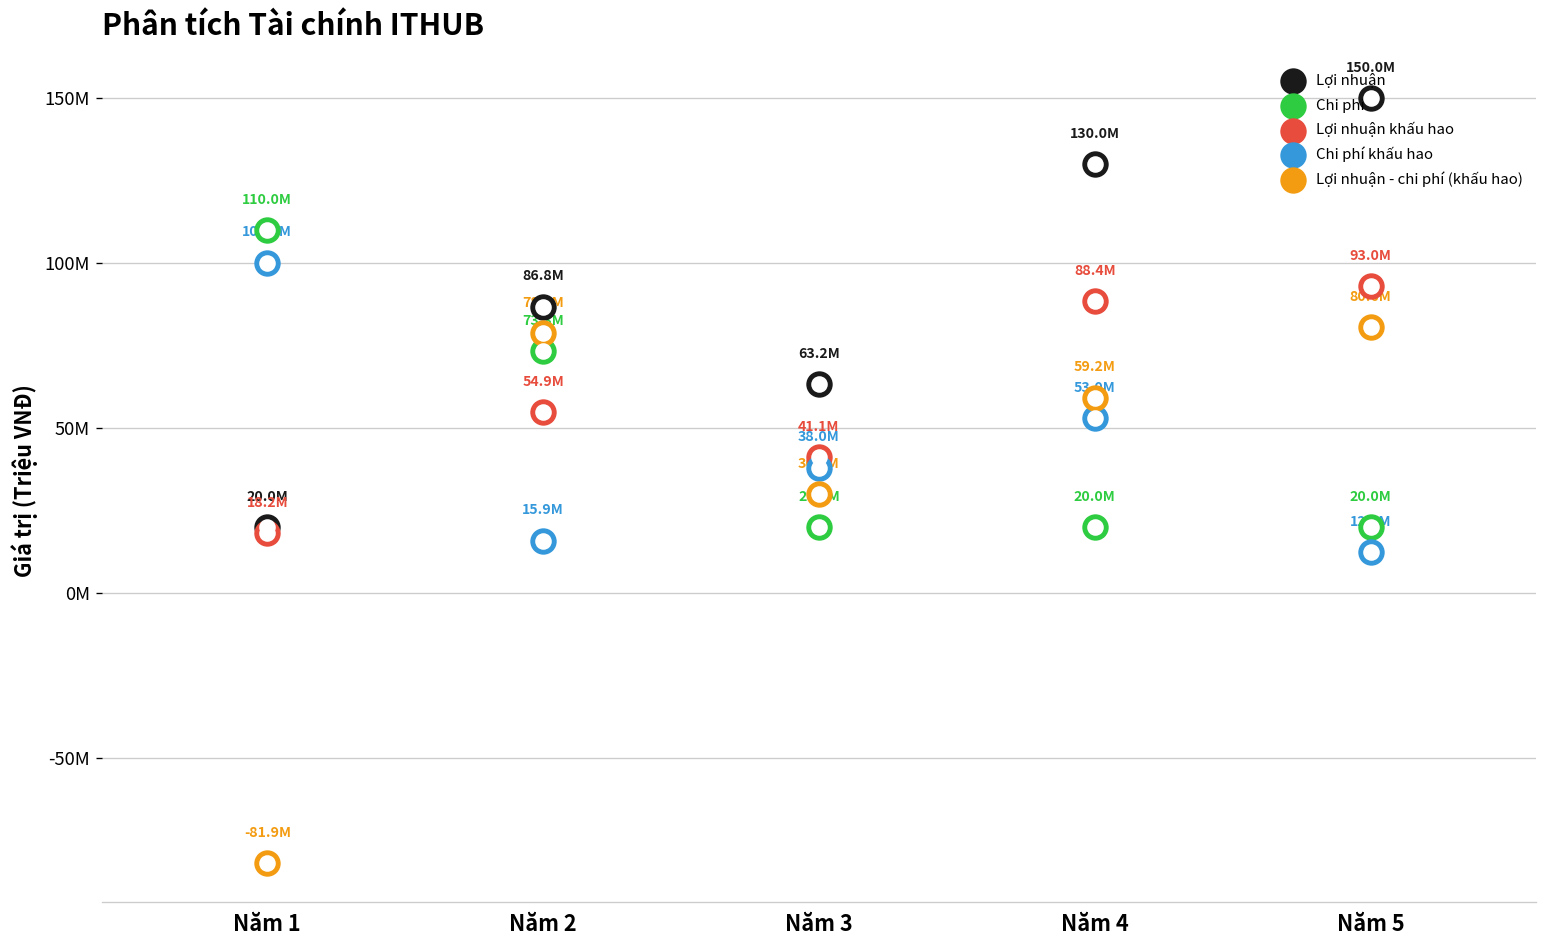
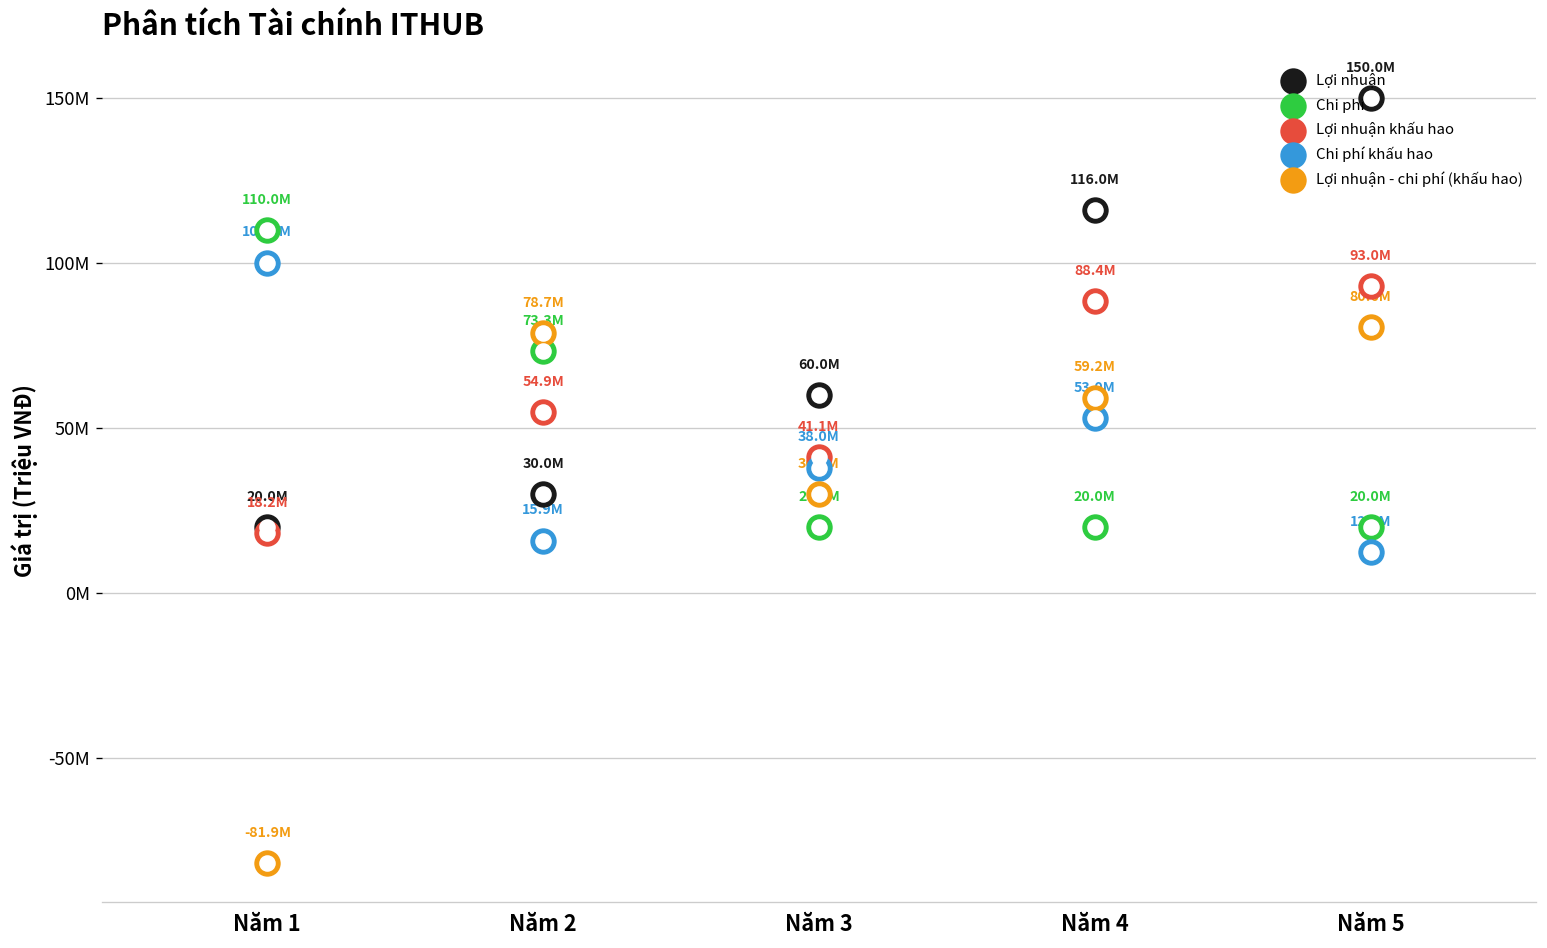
Lợi nhuận, Năm 2: 86.8M -> 30.0M
Lợi nhuận, Năm 3: 63.2M -> 60.0M
Lợi nhuận, Năm 4: 130.0M -> 116.0M
